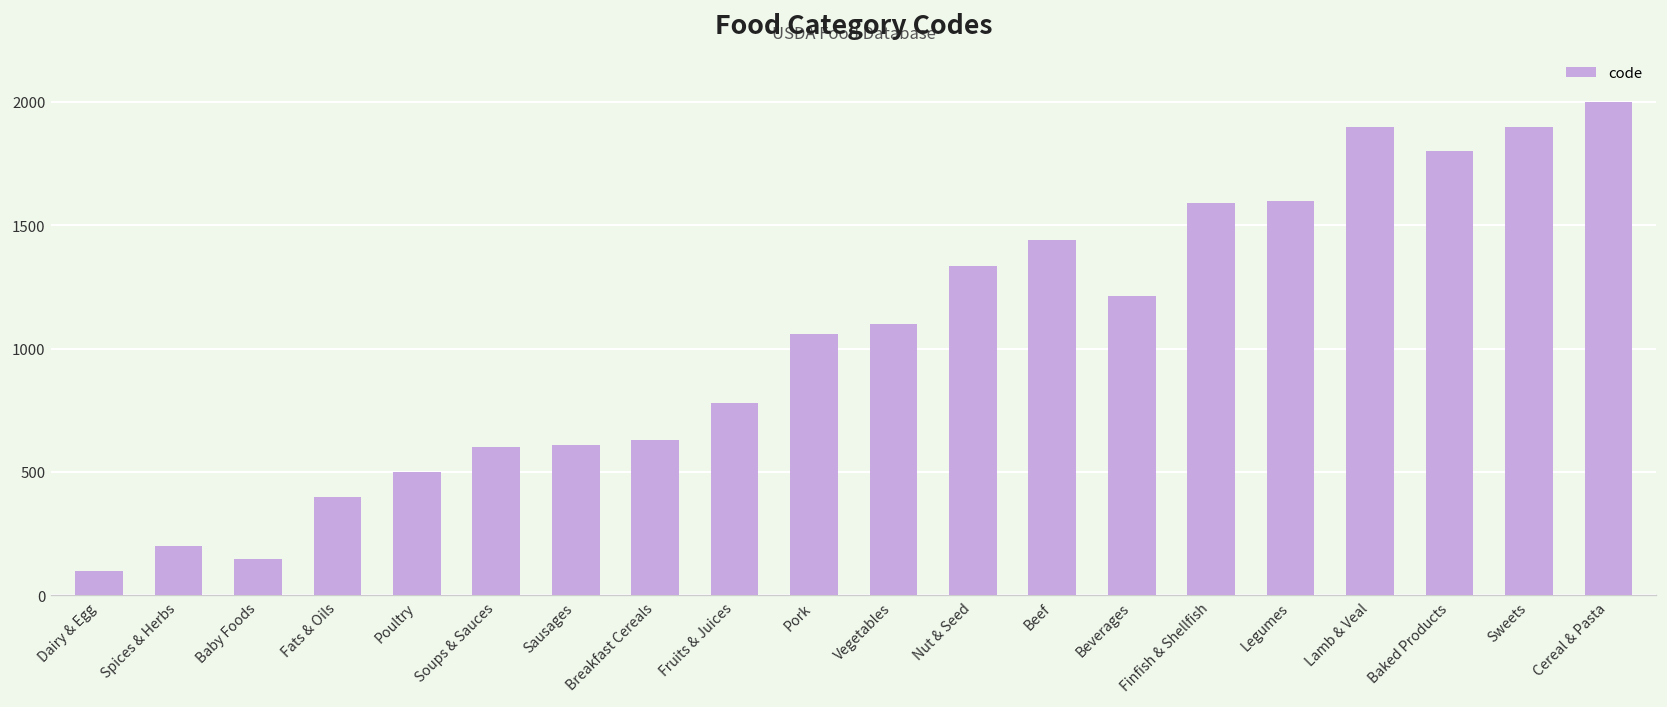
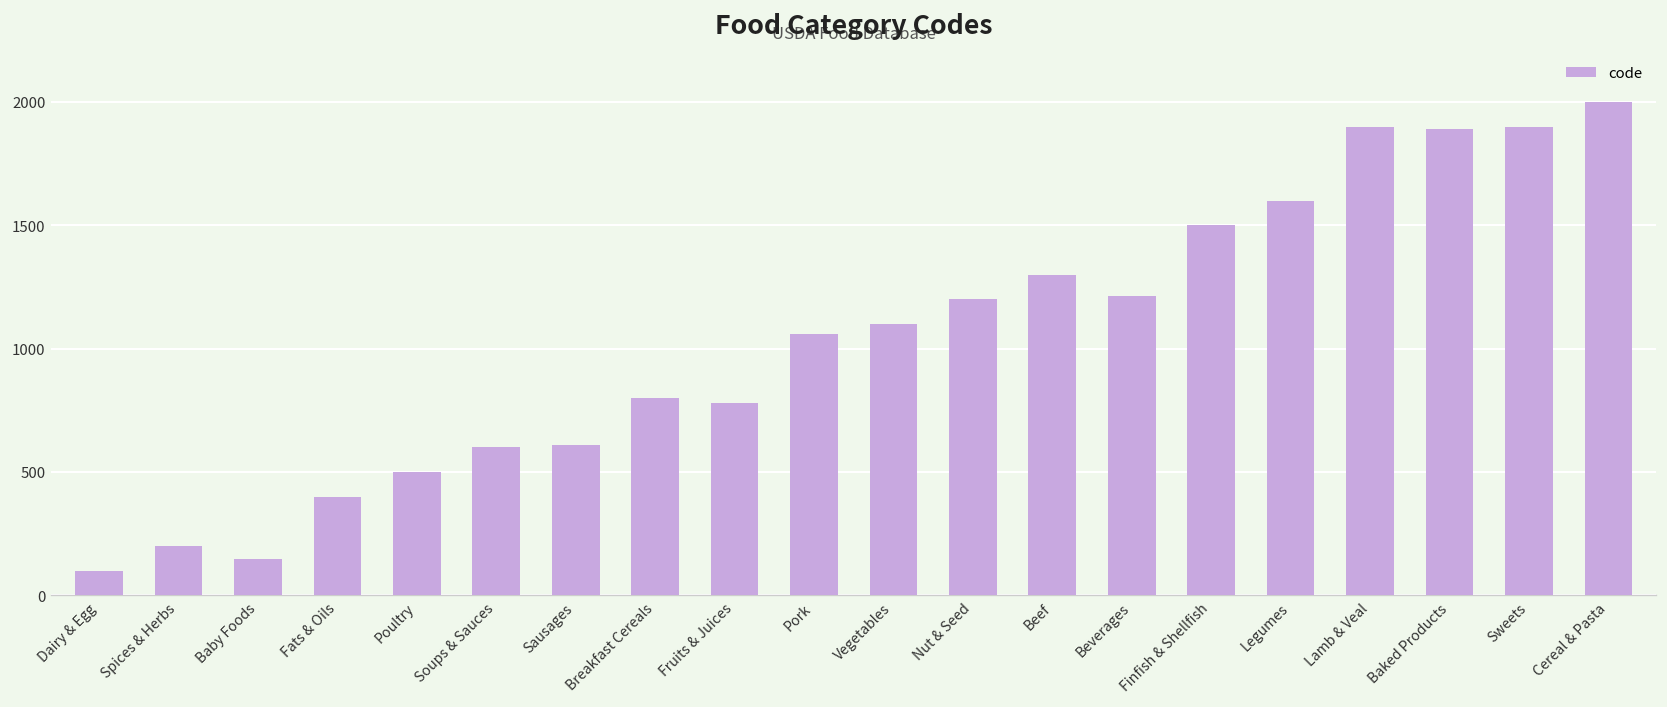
Breakfast Cereals: 630 -> 800
Nut & Seed: 1330 -> 1200
Beef: 1440 -> 1300
Finfish & Shellfish: 1590 -> 1500
Baked Products: 1800 -> 1890
